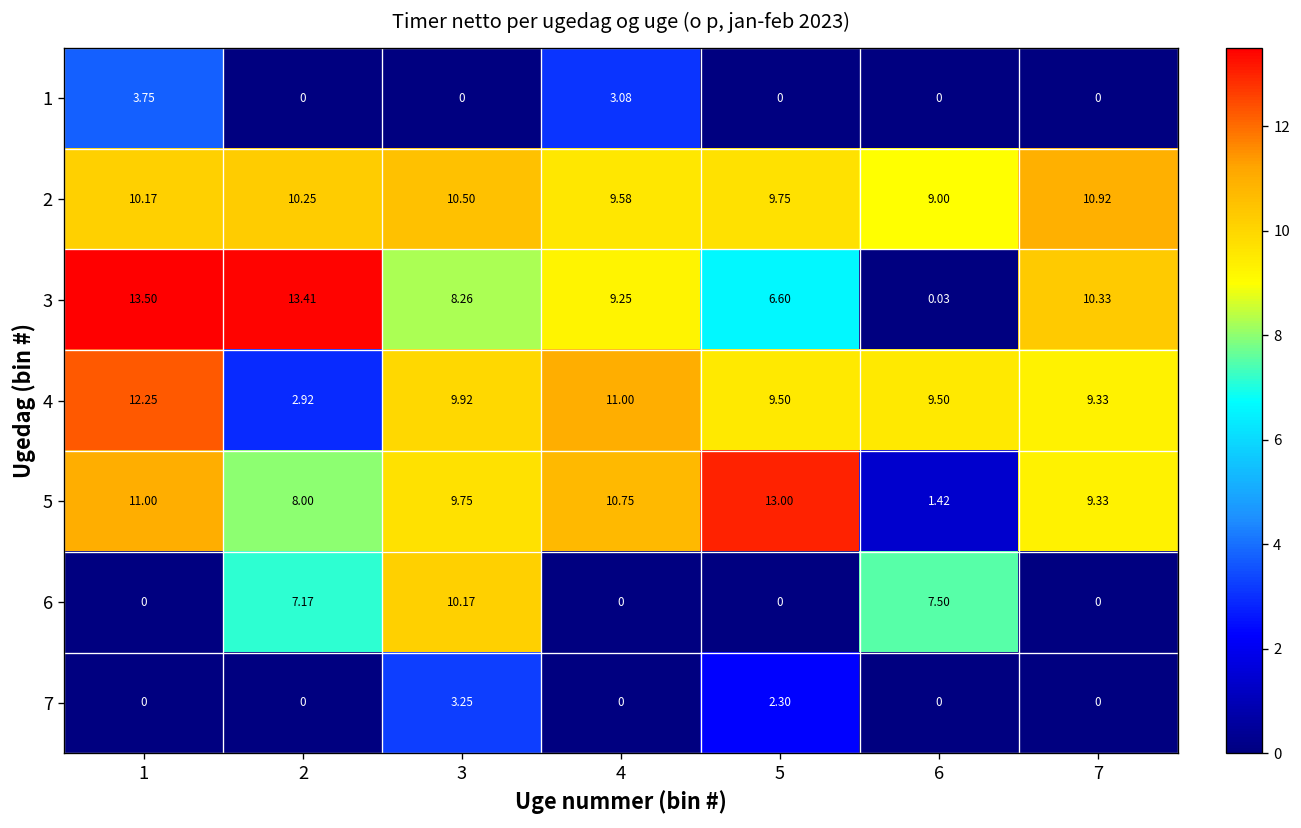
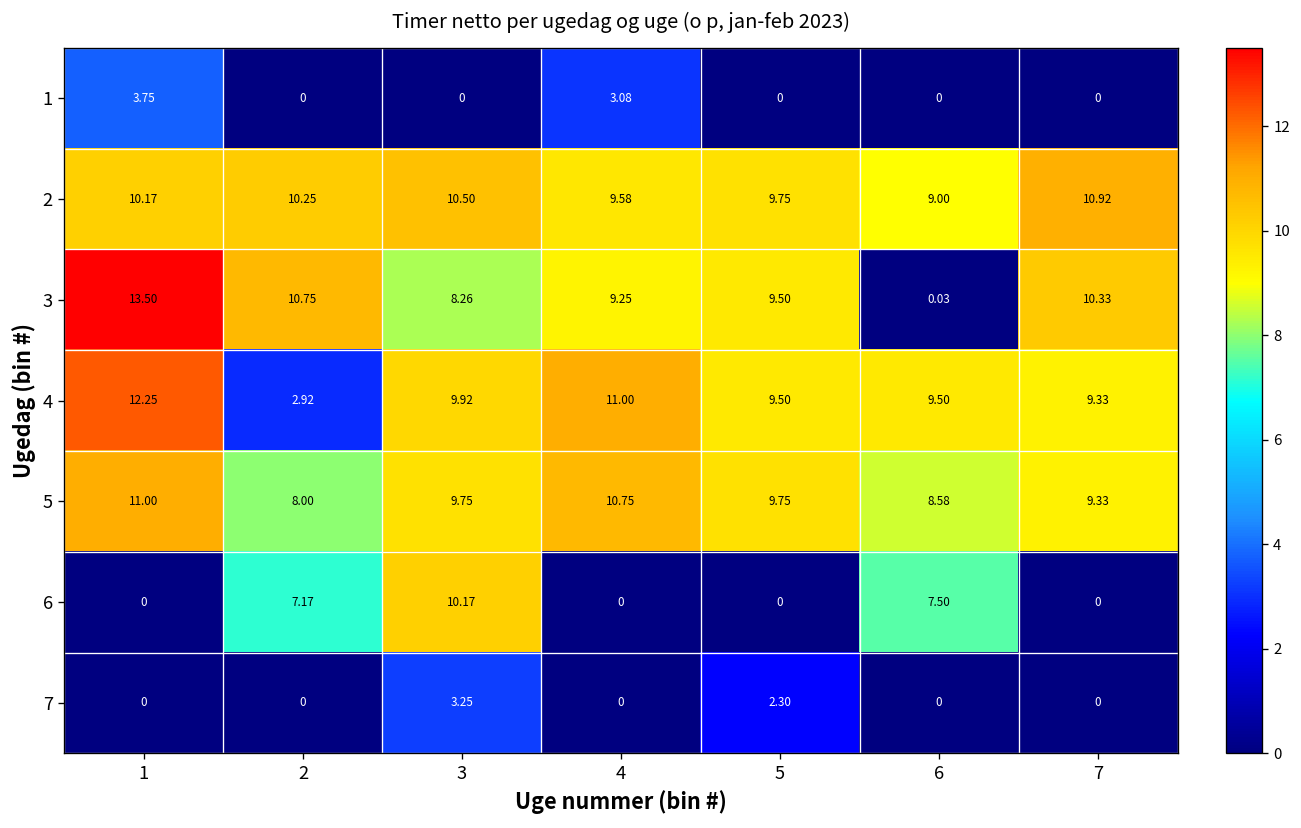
3, 2: 13.41 -> 10.75
3, 5: 6.60 -> 9.50
5, 5: 13.00 -> 9.75
5, 6: 1.42 -> 8.58
